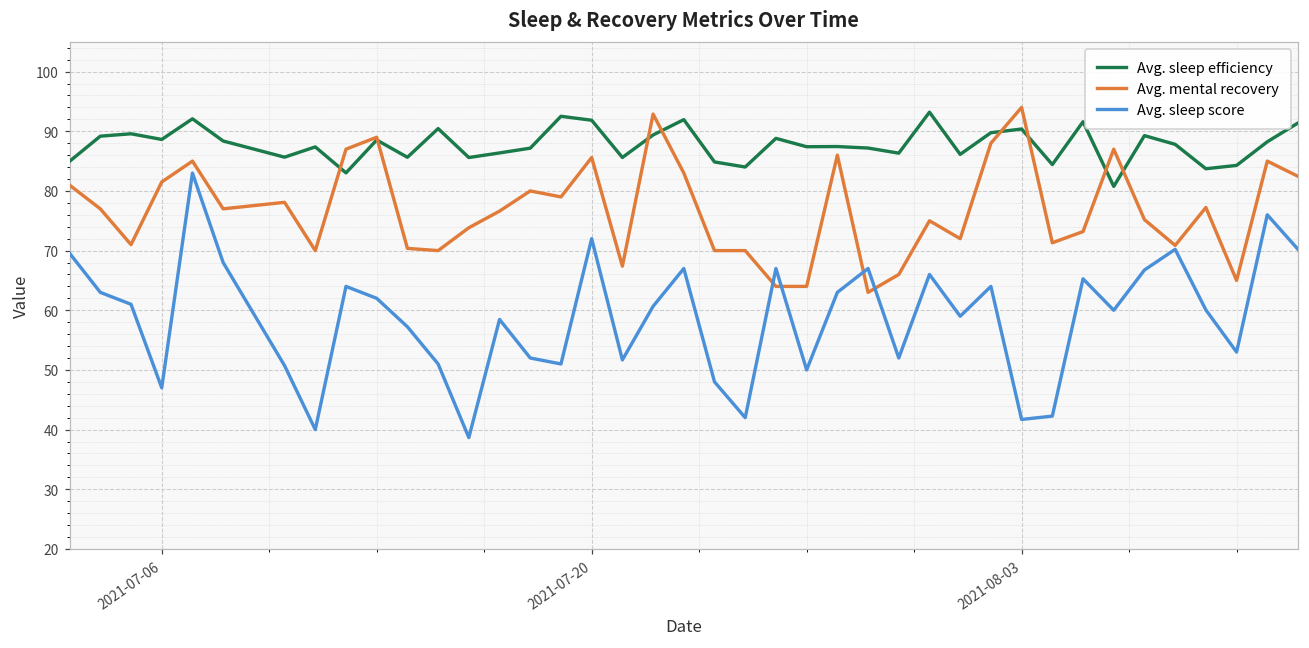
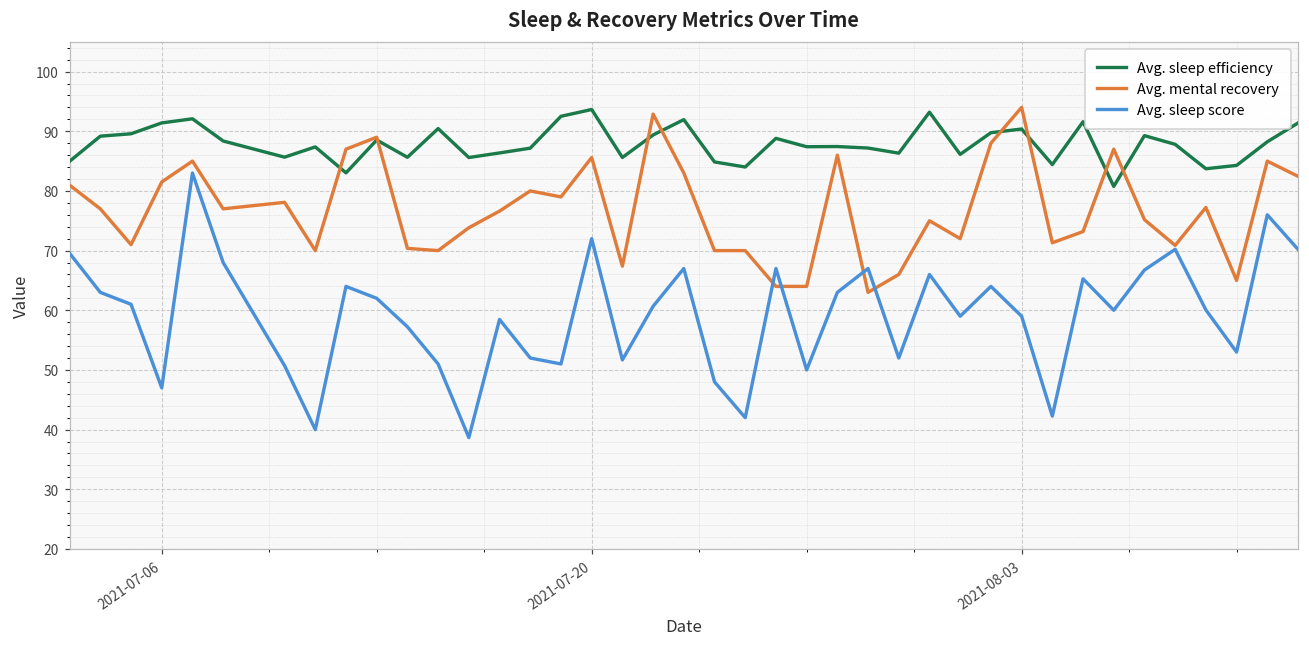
Avg. sleep efficiency, 2021-07-06: 89 -> 91
Avg. sleep efficiency, 2021-07-20: 92 -> 94
Avg. sleep score, 2021-08-03: 42 -> 59
